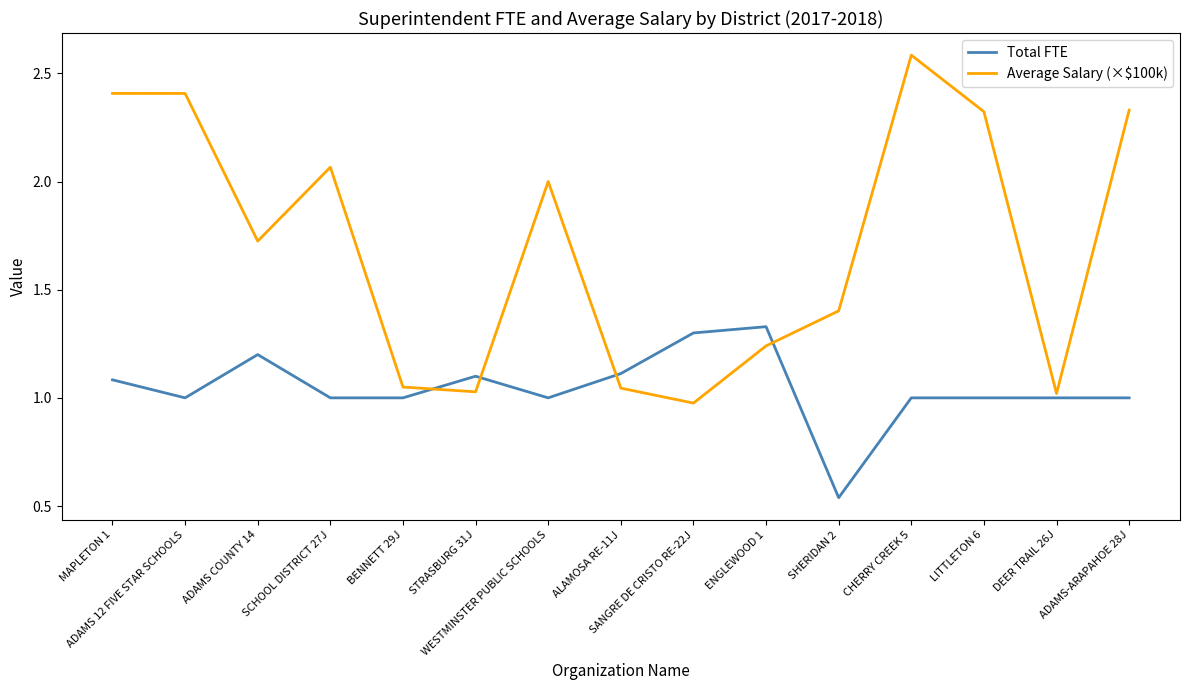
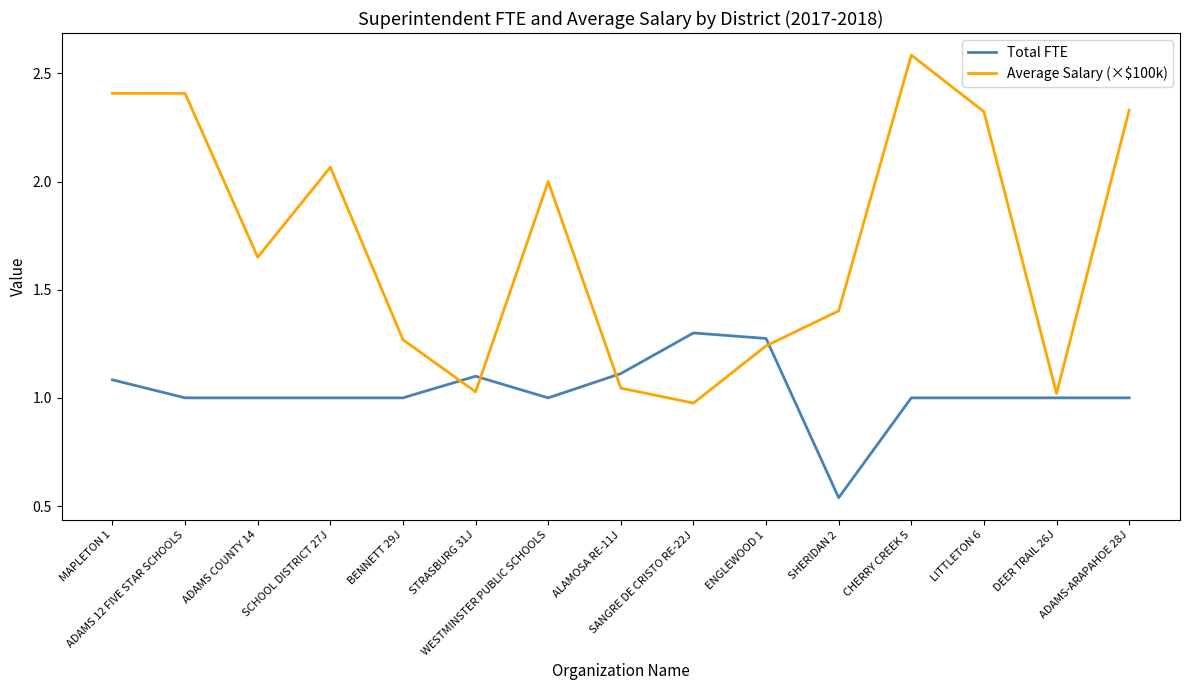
Total FTE, ADAMS COUNTY 14: 1.2 -> 1.0
Average Salary (×$100k), ADAMS COUNTY 14: 1.72 -> 1.65
Average Salary (×$100k), BENNETT 29J: 1.05 -> 1.27
Total FTE, ENGLEWOOD 1: 1.33 -> 1.27
